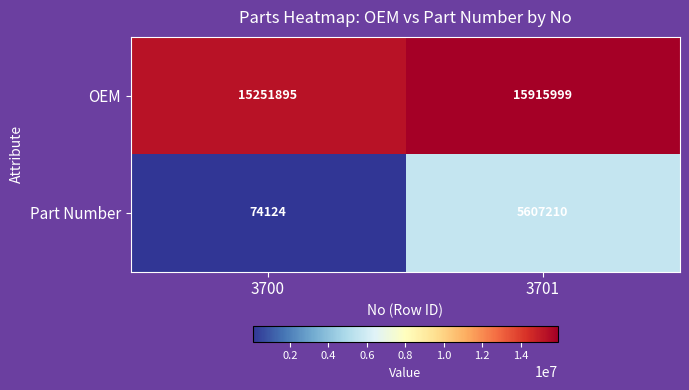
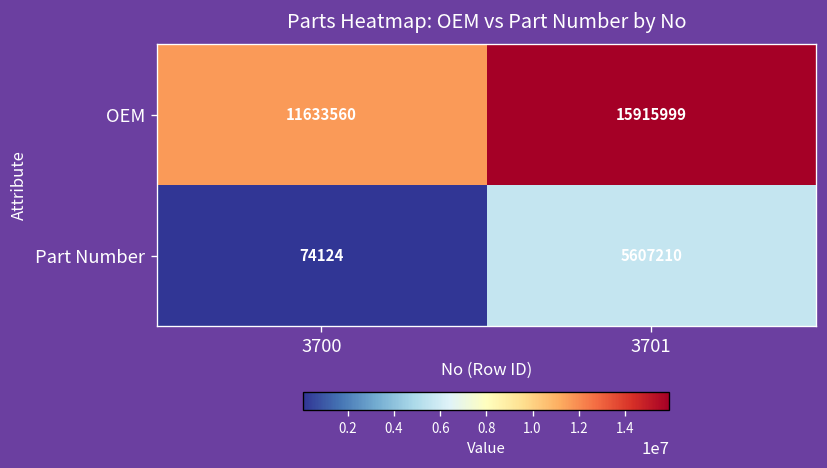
OEM, 3700: 15251895 -> 11633560
